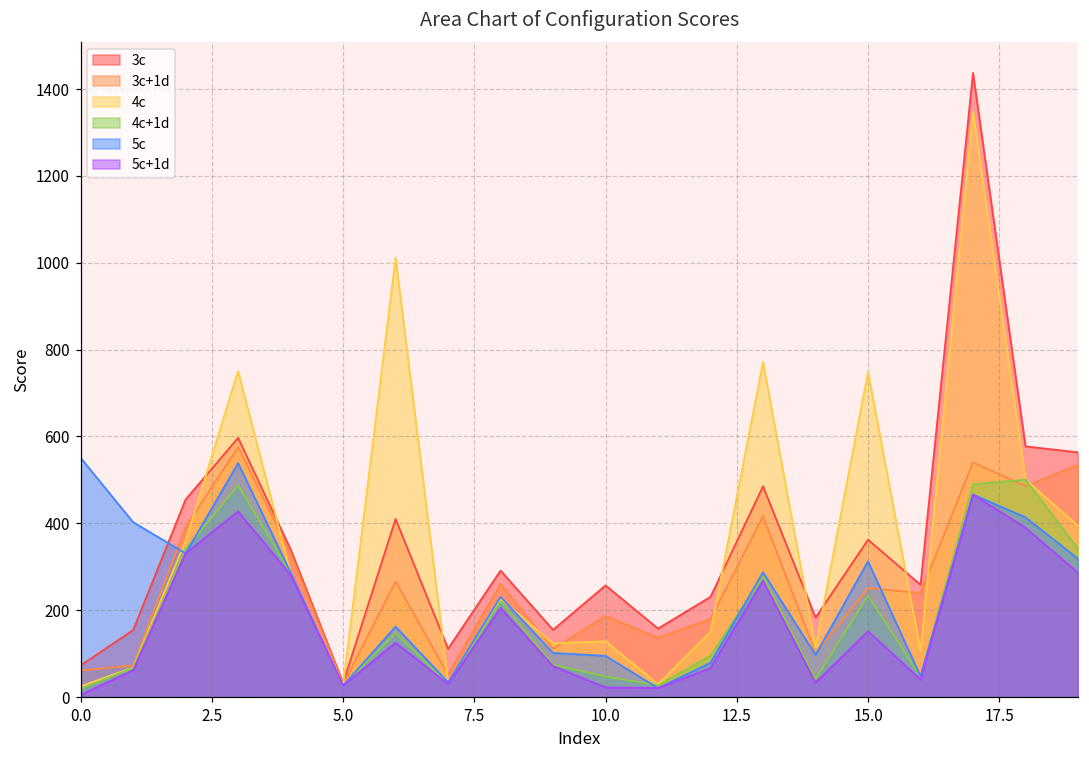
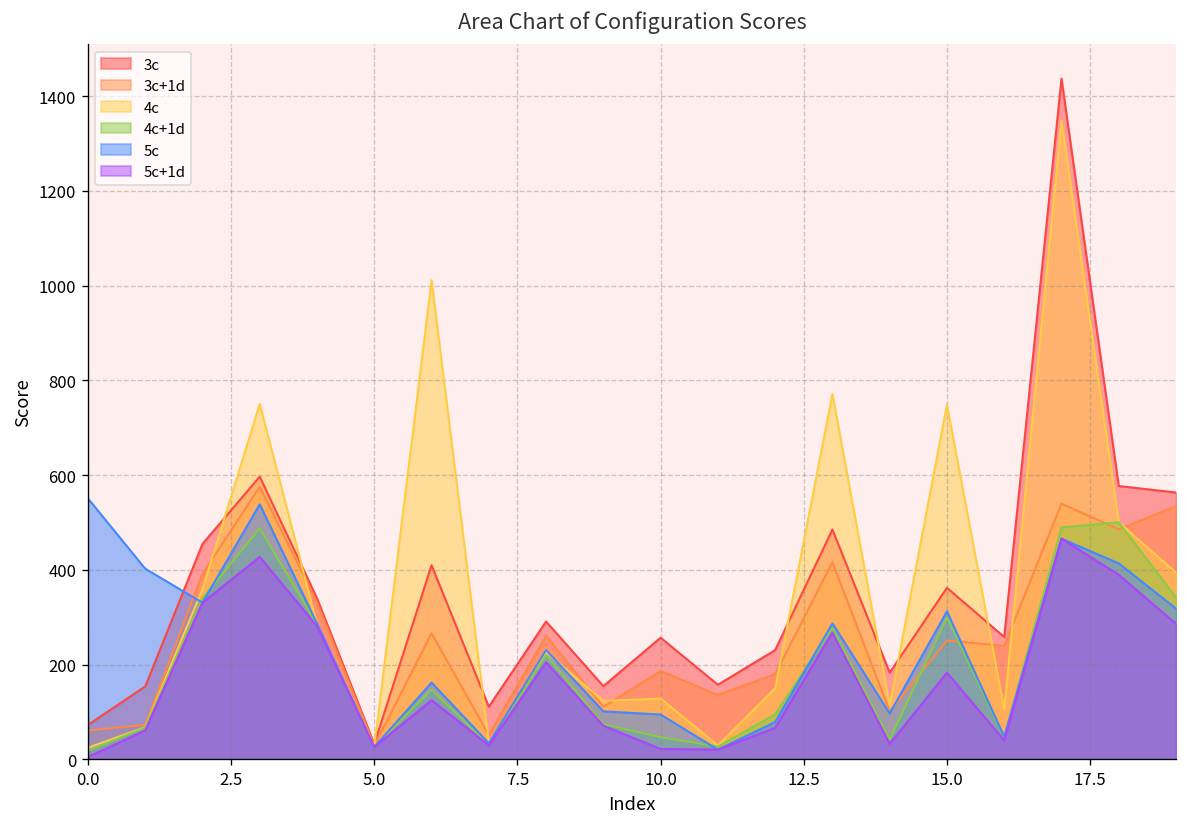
4c+1d, 15.0: 230 -> 300
5c+1d, 15.0: 150 -> 180
